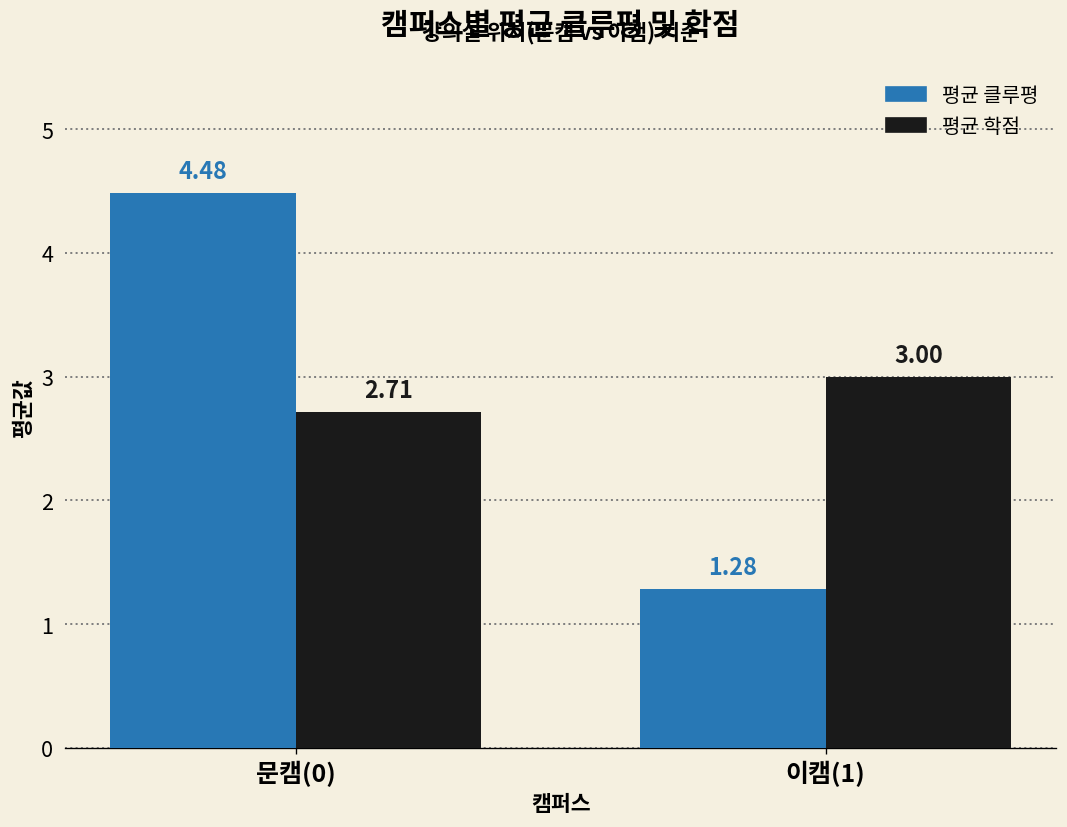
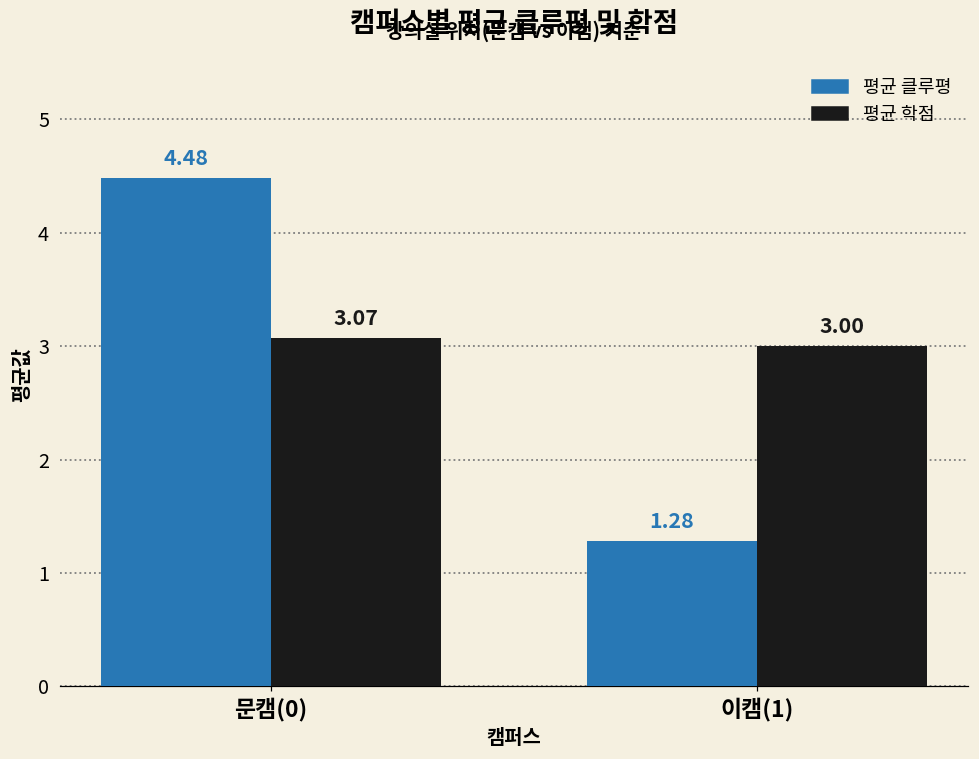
평균 학점, 문캠(0): 2.71 -> 3.07
